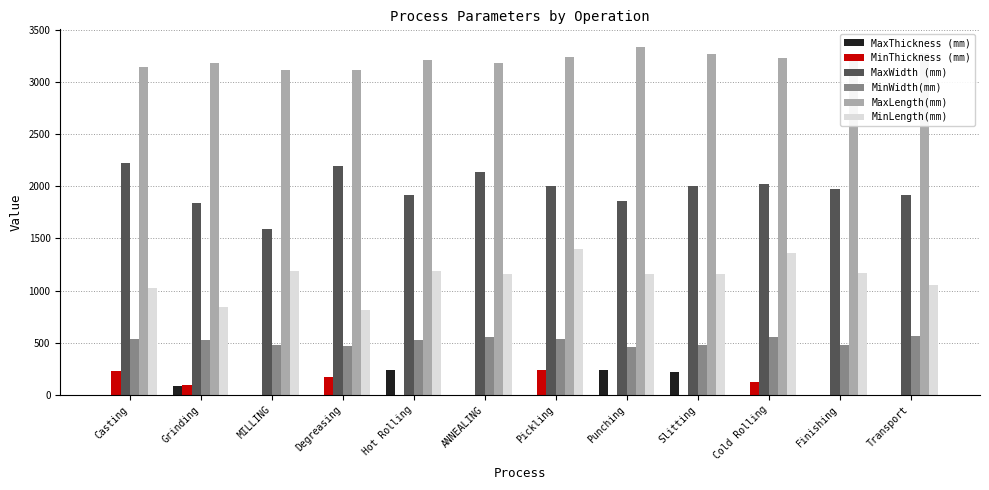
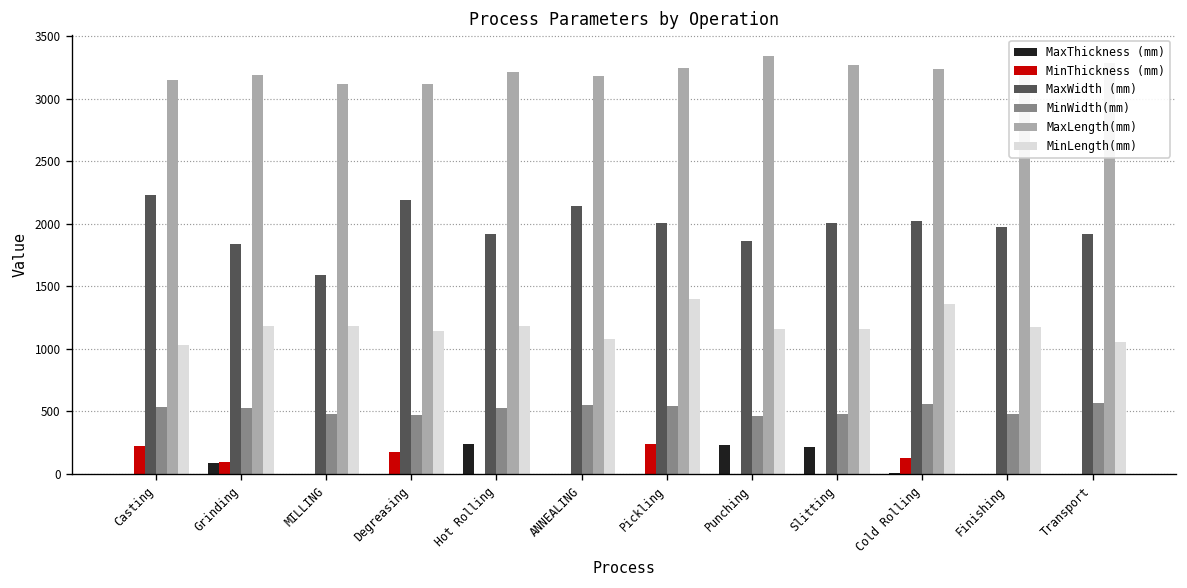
MinLength(mm), Grinding: 840 -> 1180
MinLength(mm), Degreasing: 810 -> 1150
MinLength(mm), ANNEALING: 1160 -> 1080
